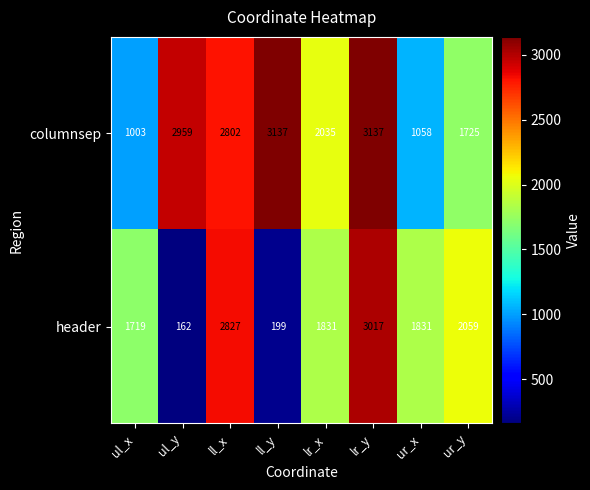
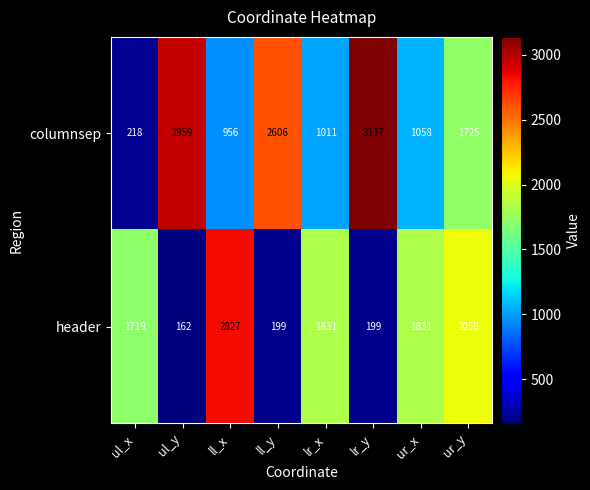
columnsep, ul_x: 1003 -> 218
columnsep, ll_x: 2802 -> 956
columnsep, ll_y: 3137 -> 2606
columnsep, lr_x: 2035 -> 1011
header, lr_y: 3017 -> 199
